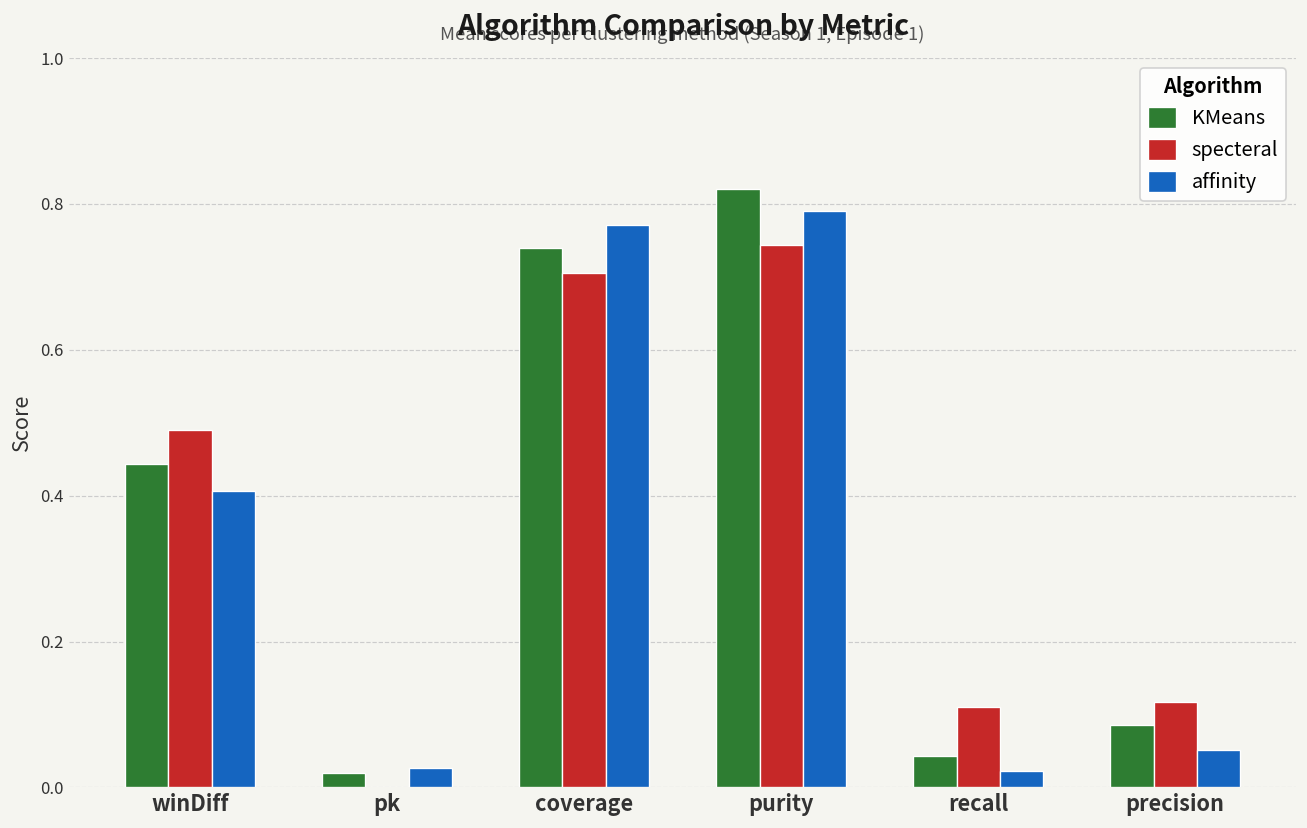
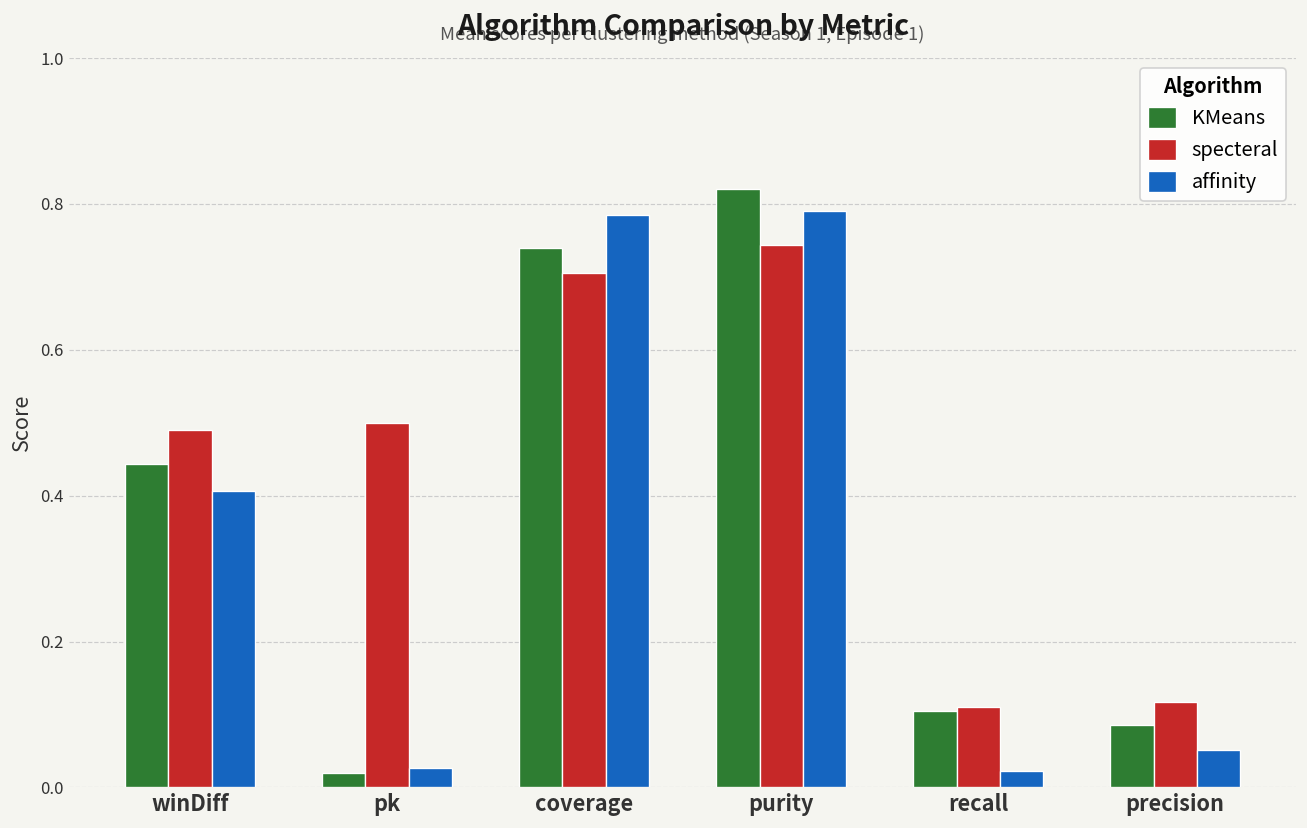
specteral, pk: 0.00 -> 0.50
affinity, coverage: 0.77 -> 0.79
KMeans, recall: 0.04 -> 0.11
